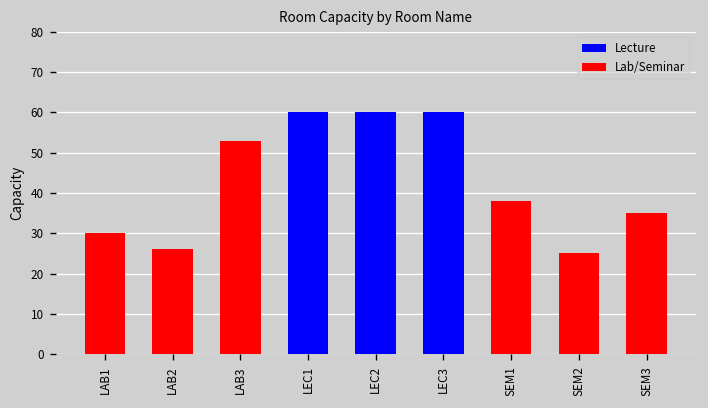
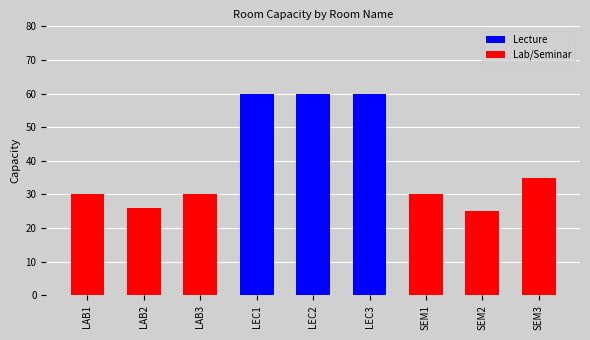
LAB3: 53 -> 30
SEM1: 38 -> 30
